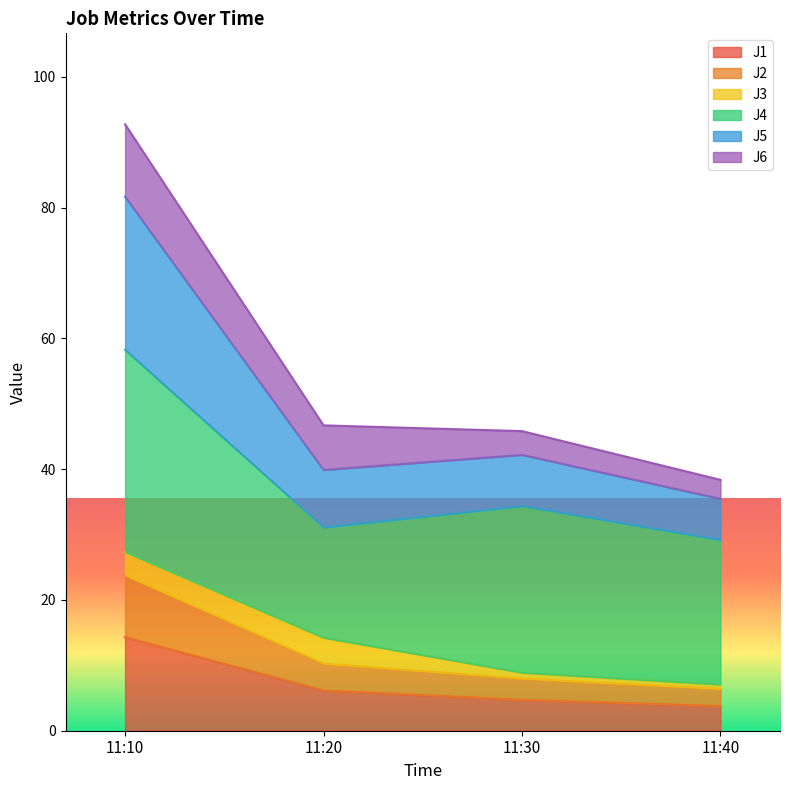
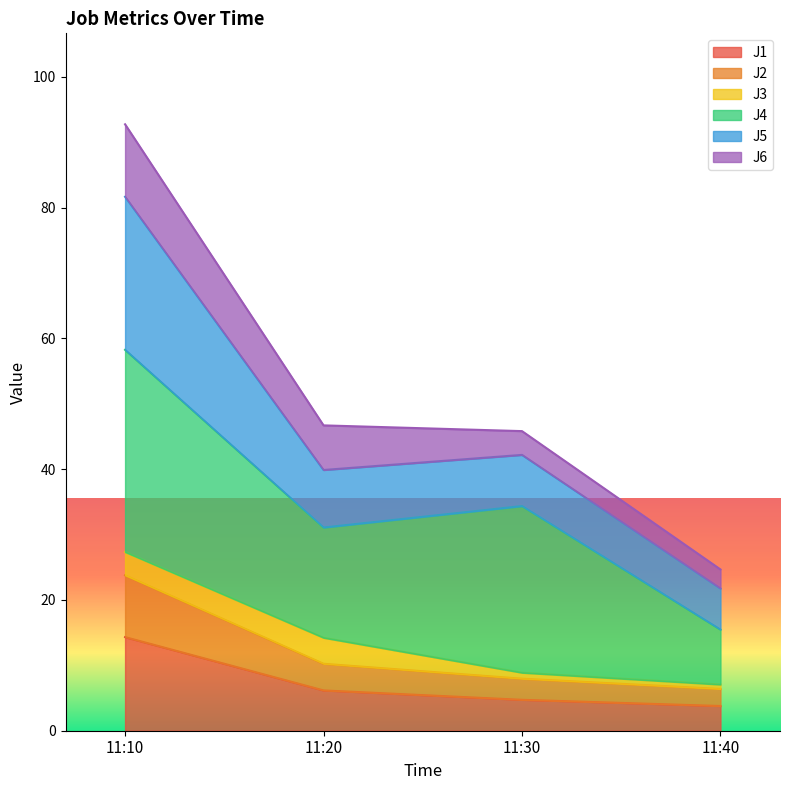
J4, 11:40: 22 -> 8
